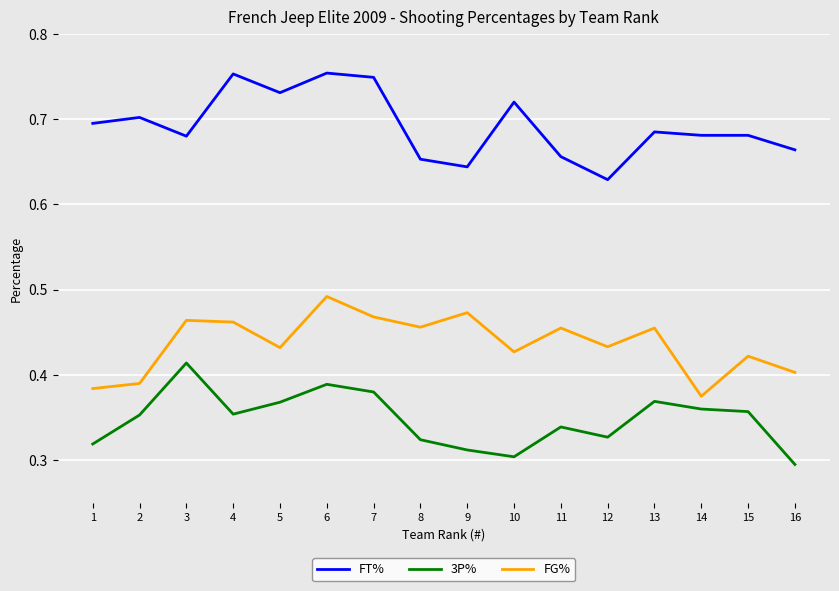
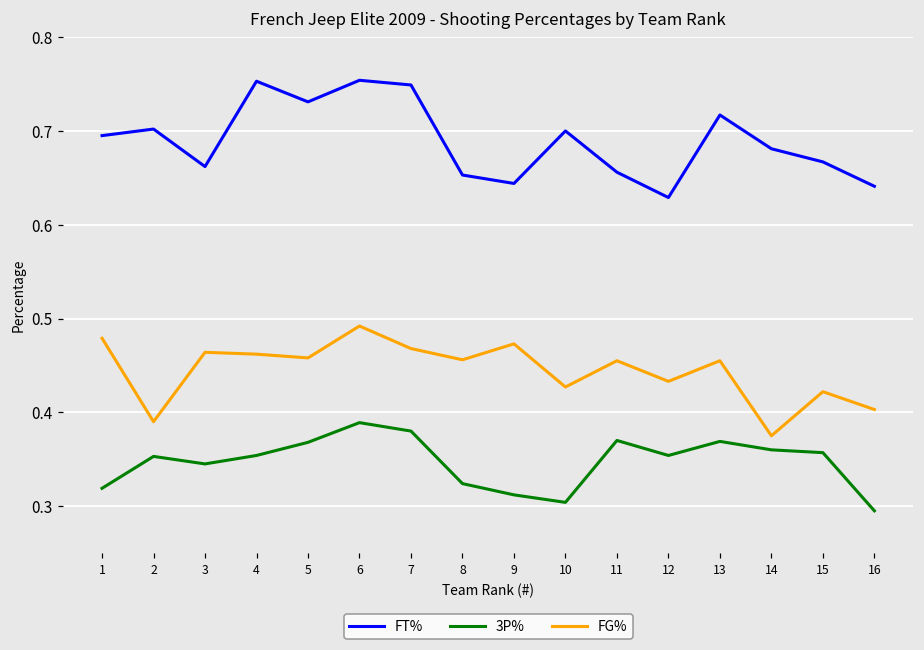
FG%, 1: 0.38 -> 0.48
FT%, 3: 0.68 -> 0.66
3P%, 3: 0.41 -> 0.35
FG%, 5: 0.43 -> 0.46
FT%, 10: 0.72 -> 0.70
3P%, 11: 0.34 -> 0.37
3P%, 12: 0.33 -> 0.35
FT%, 13: 0.69 -> 0.72
FT%, 15: 0.68 -> 0.67
FT%, 16: 0.66 -> 0.64
